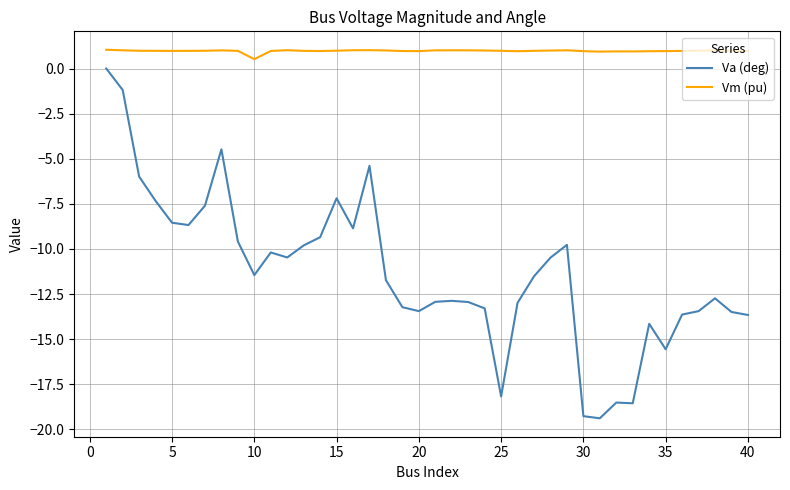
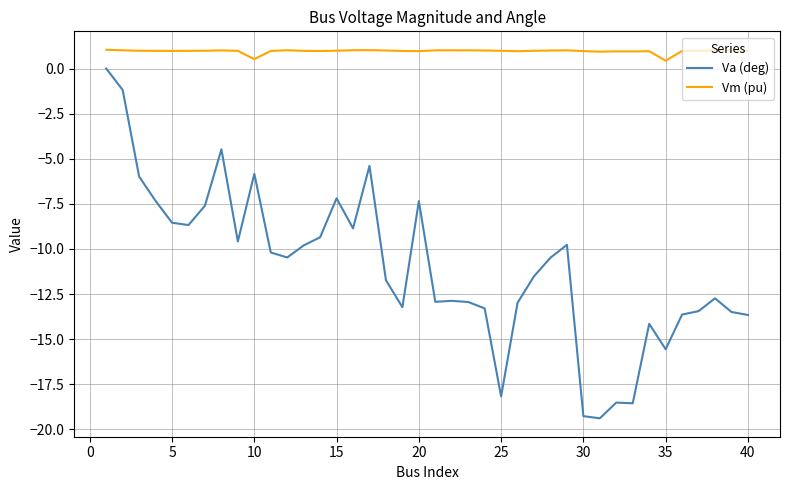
Va (deg), 10: -11.4 -> -5.8
Va (deg), 20: -13.4 -> -7.3
Vm (pu), 35: 1.0 -> 0.4
